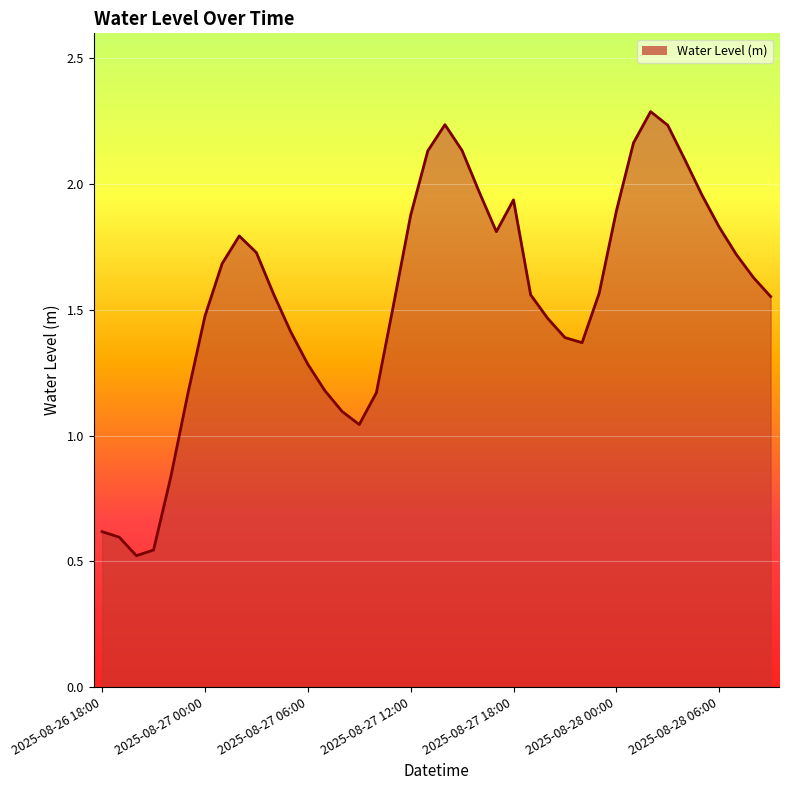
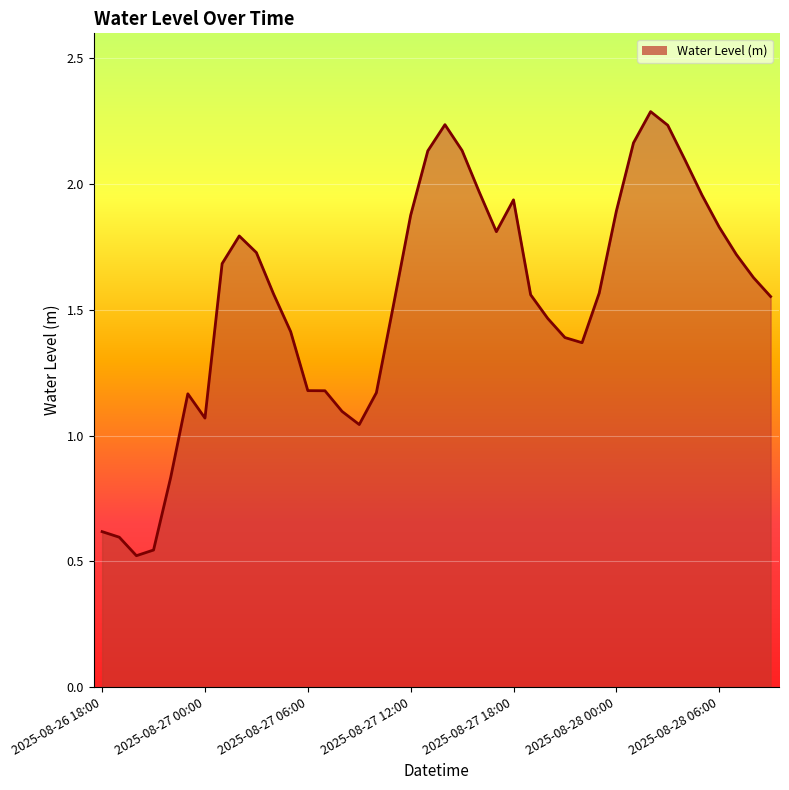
2025-08-27 00:00: 1.48 -> 1.07
2025-08-27 06:00: 1.28 -> 1.18
